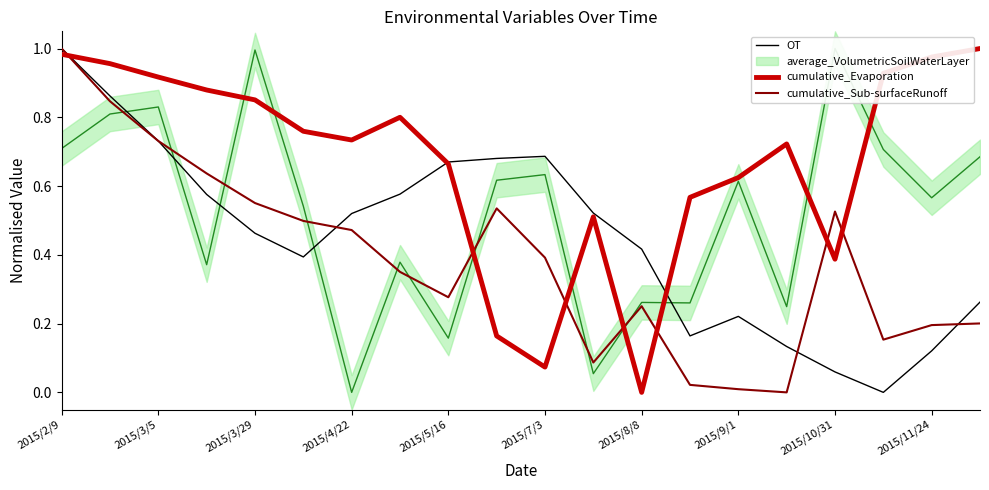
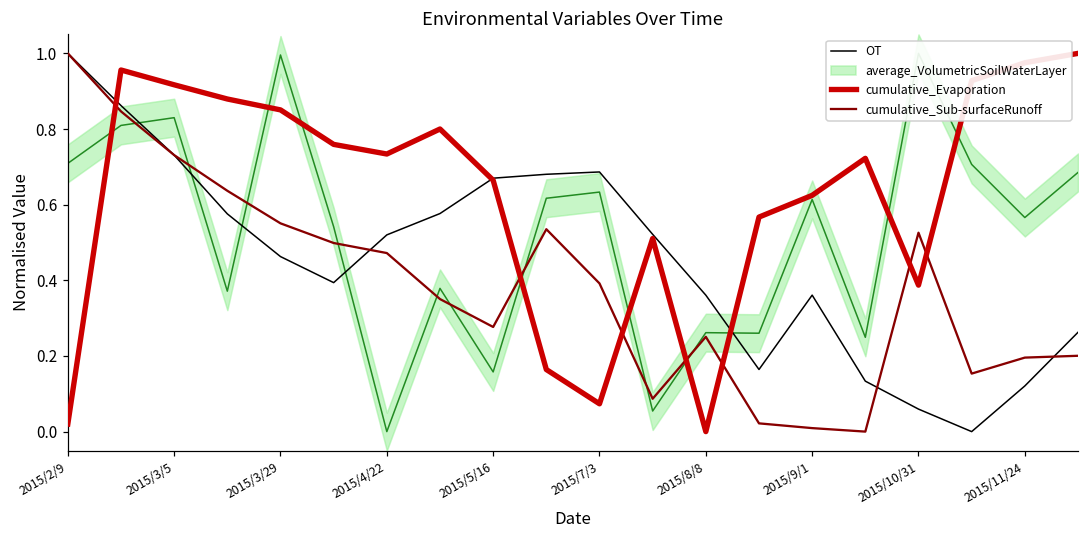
cumulative_Evaporation, 2015/2/9: 0.98 -> 0.02
OT, 2015/8/8: 0.42 -> 0.36
OT, 2015/9/1: 0.22 -> 0.36
